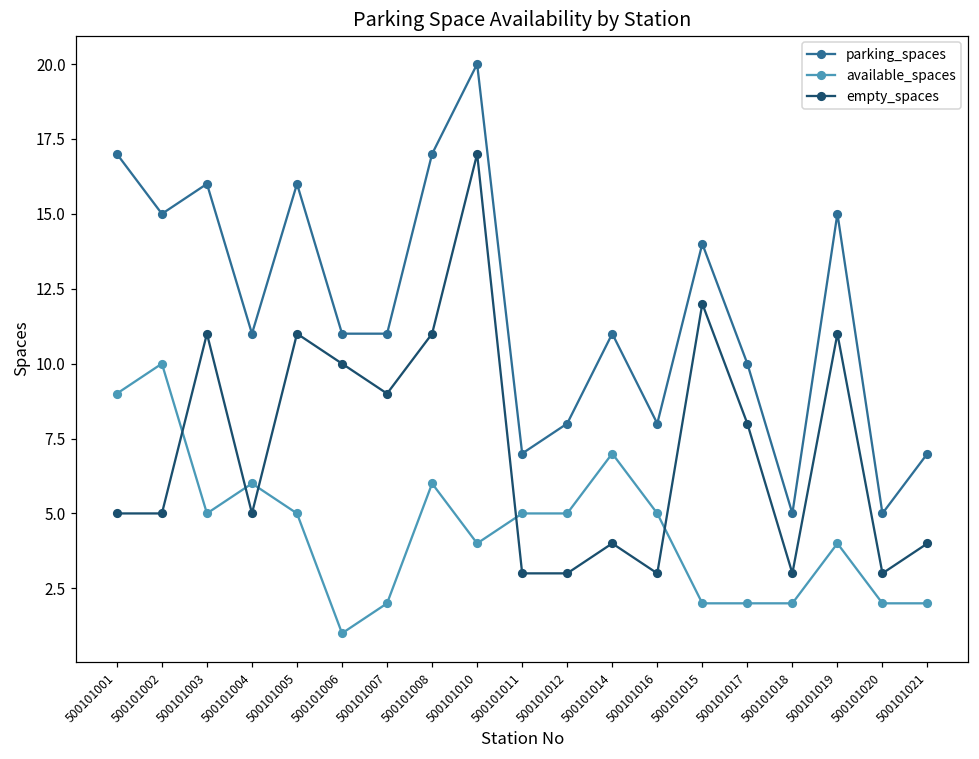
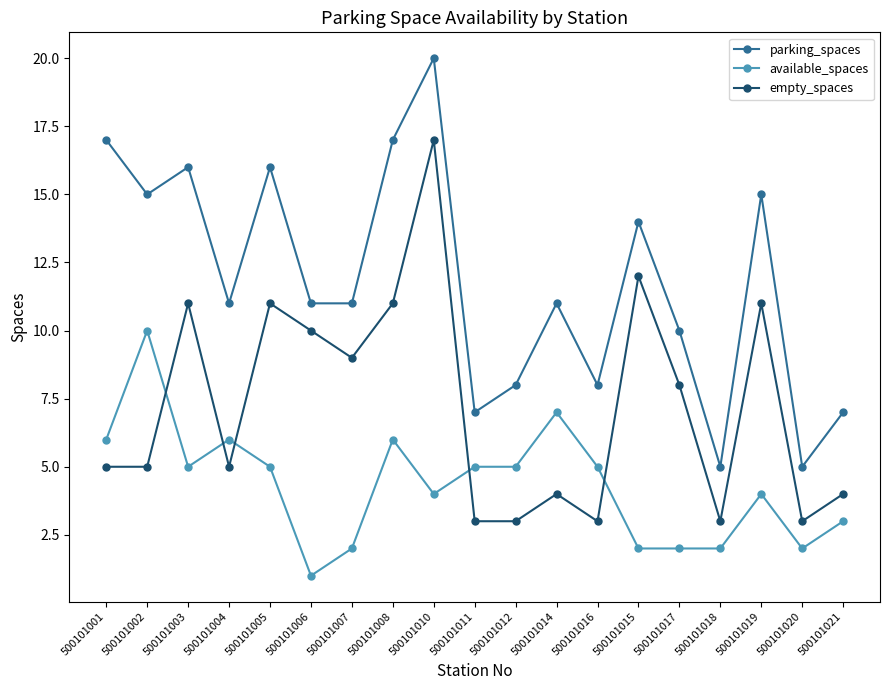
available_spaces, 500101001: 9 -> 6
available_spaces, 500101021: 2 -> 3
